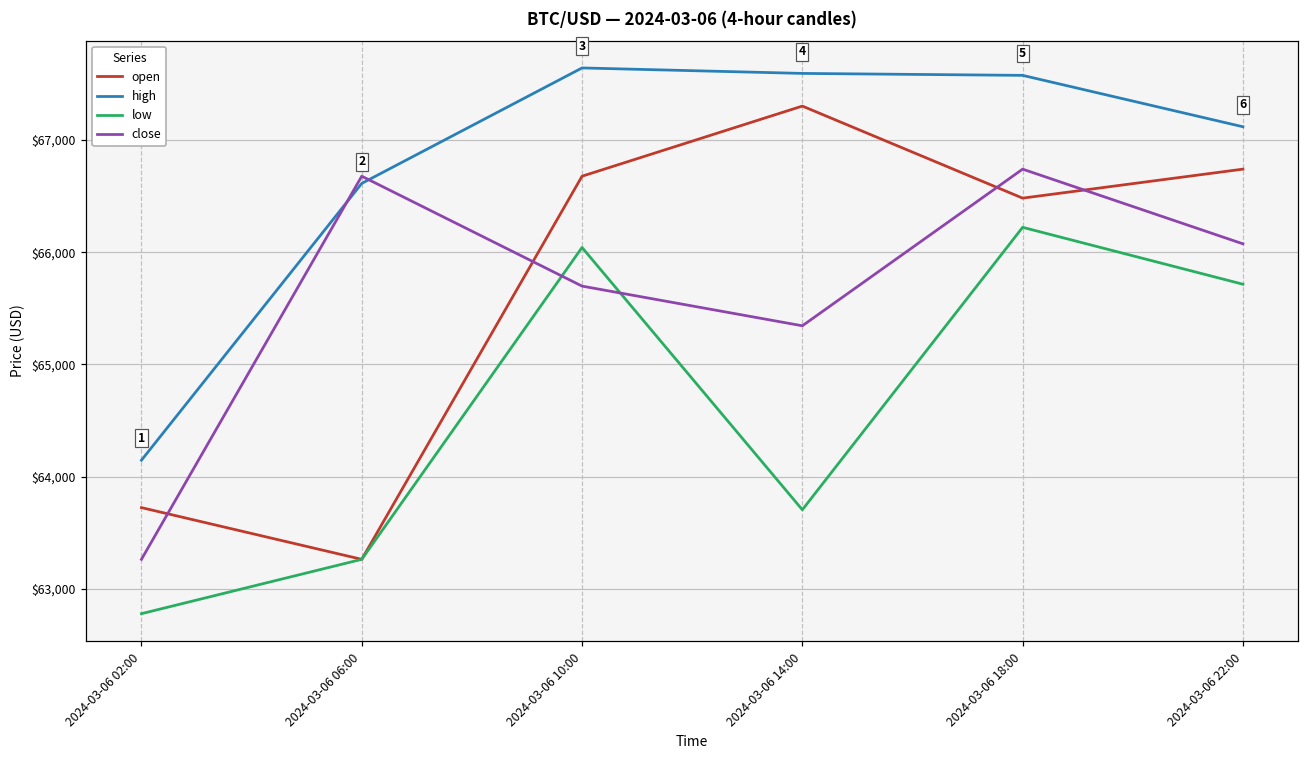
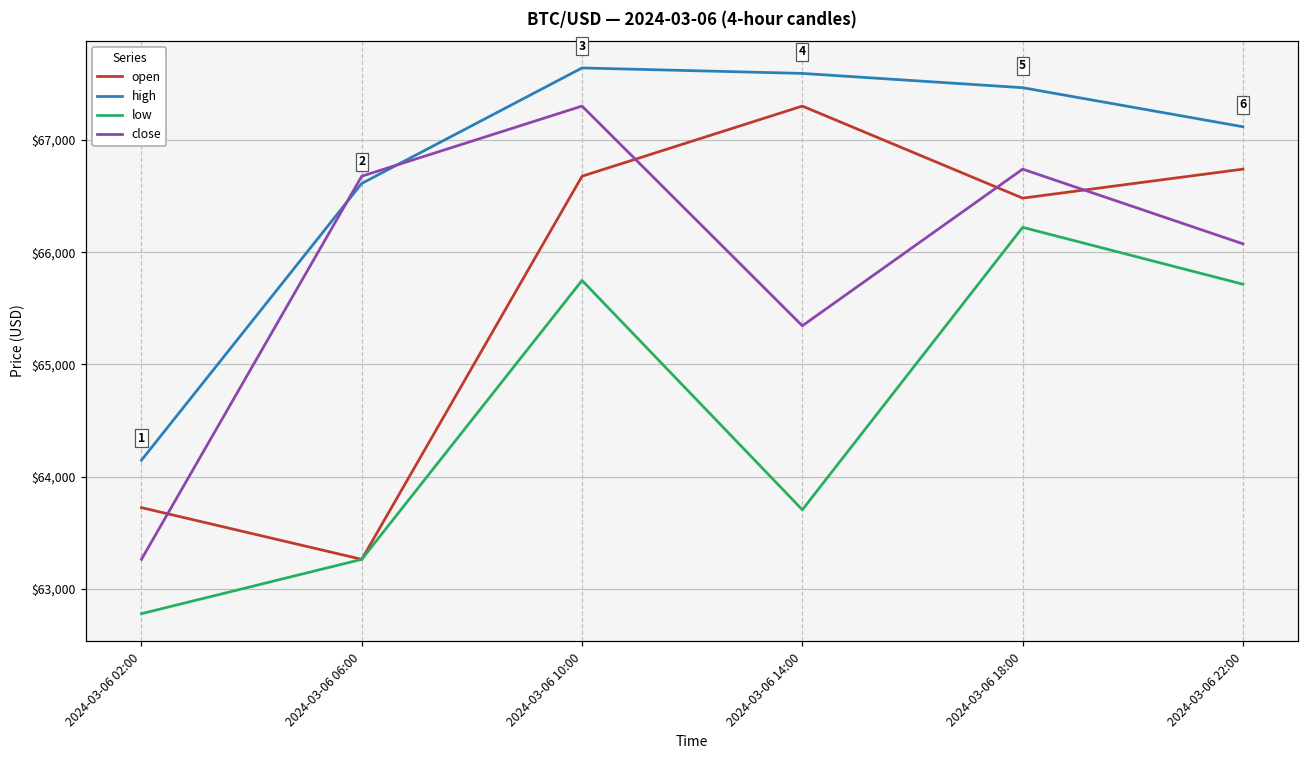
low, 2024-03-06 10:00: $66,040 -> $65,750
close, 2024-03-06 10:00: $65,700 -> $67,300
high, 2024-03-06 18:00: $67,570 -> $67,470
